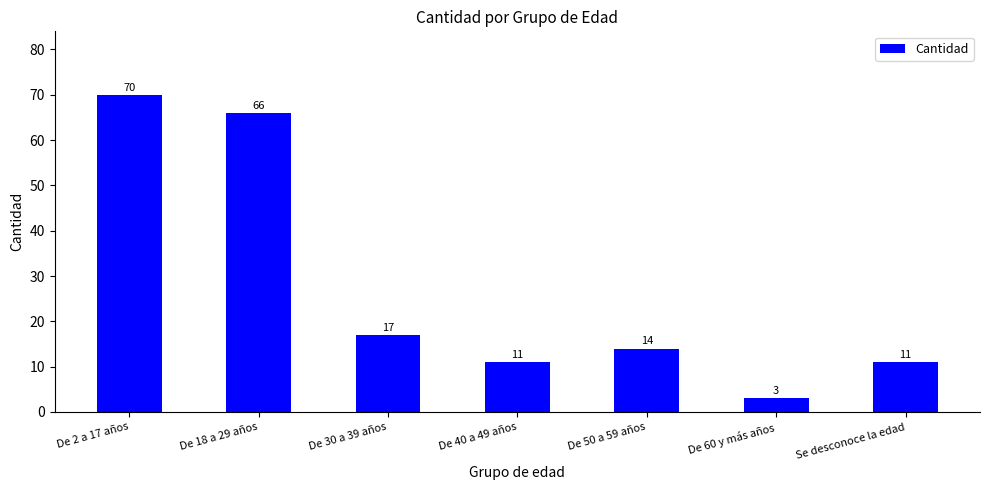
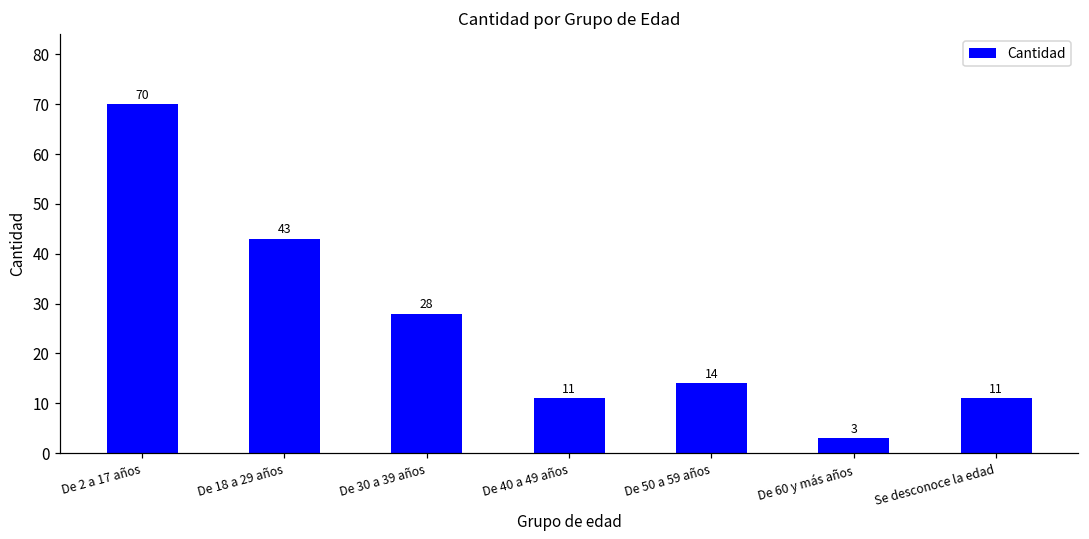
De 18 a 29 años: 66 -> 43
De 30 a 39 años: 17 -> 28
